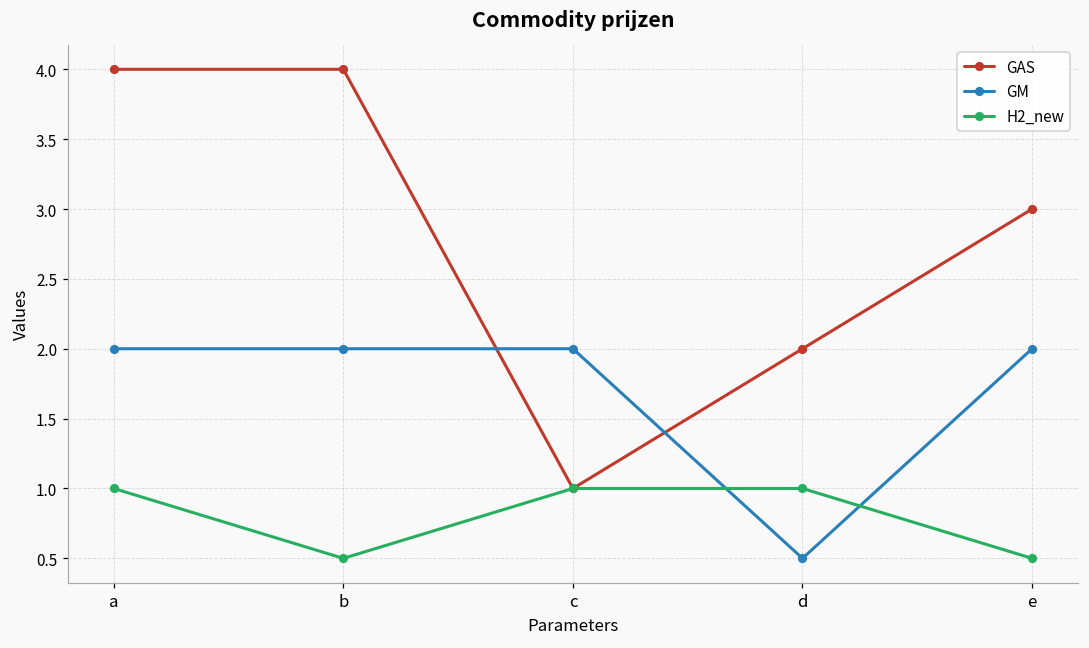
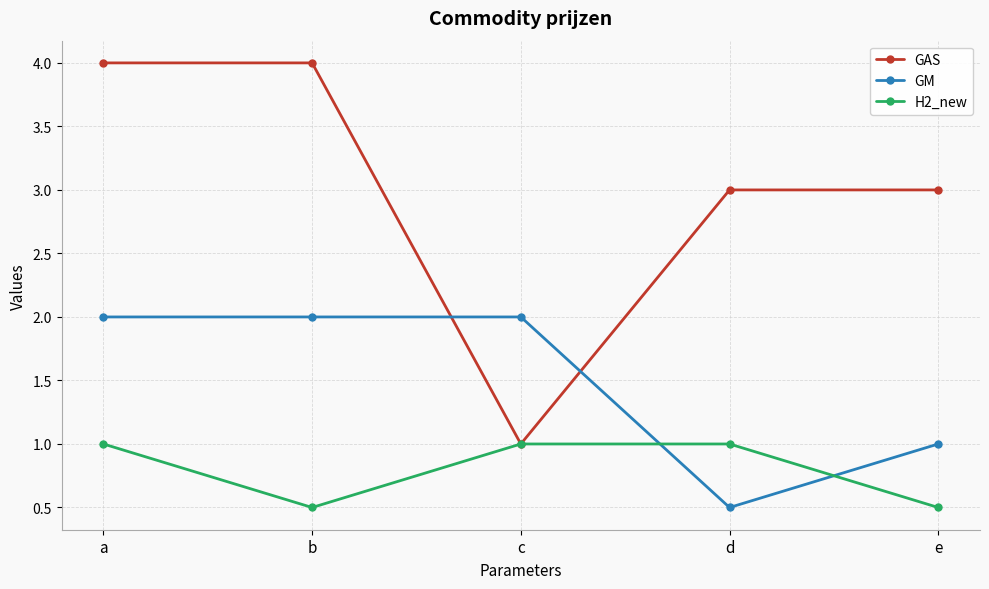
GAS, d: 2 -> 3
GM, e: 2 -> 1
